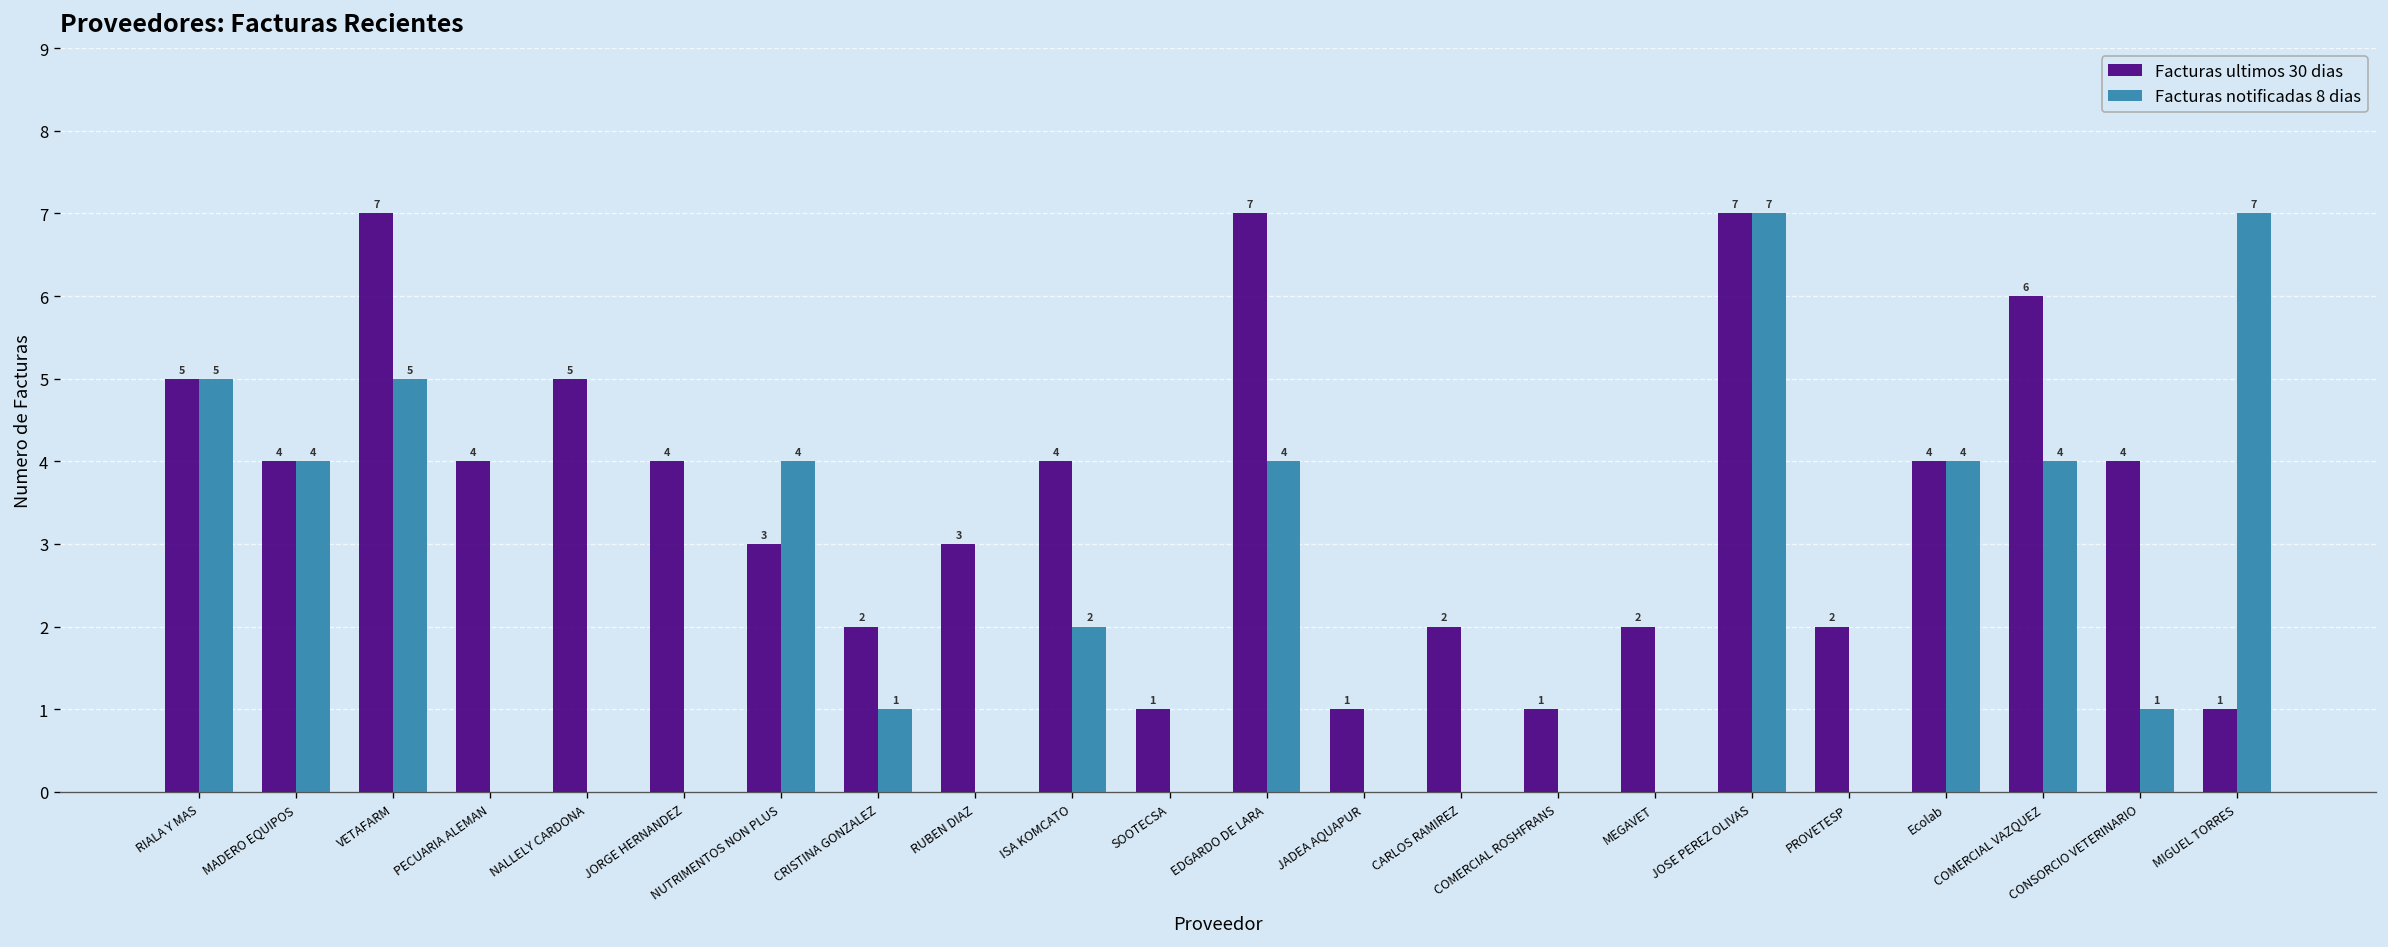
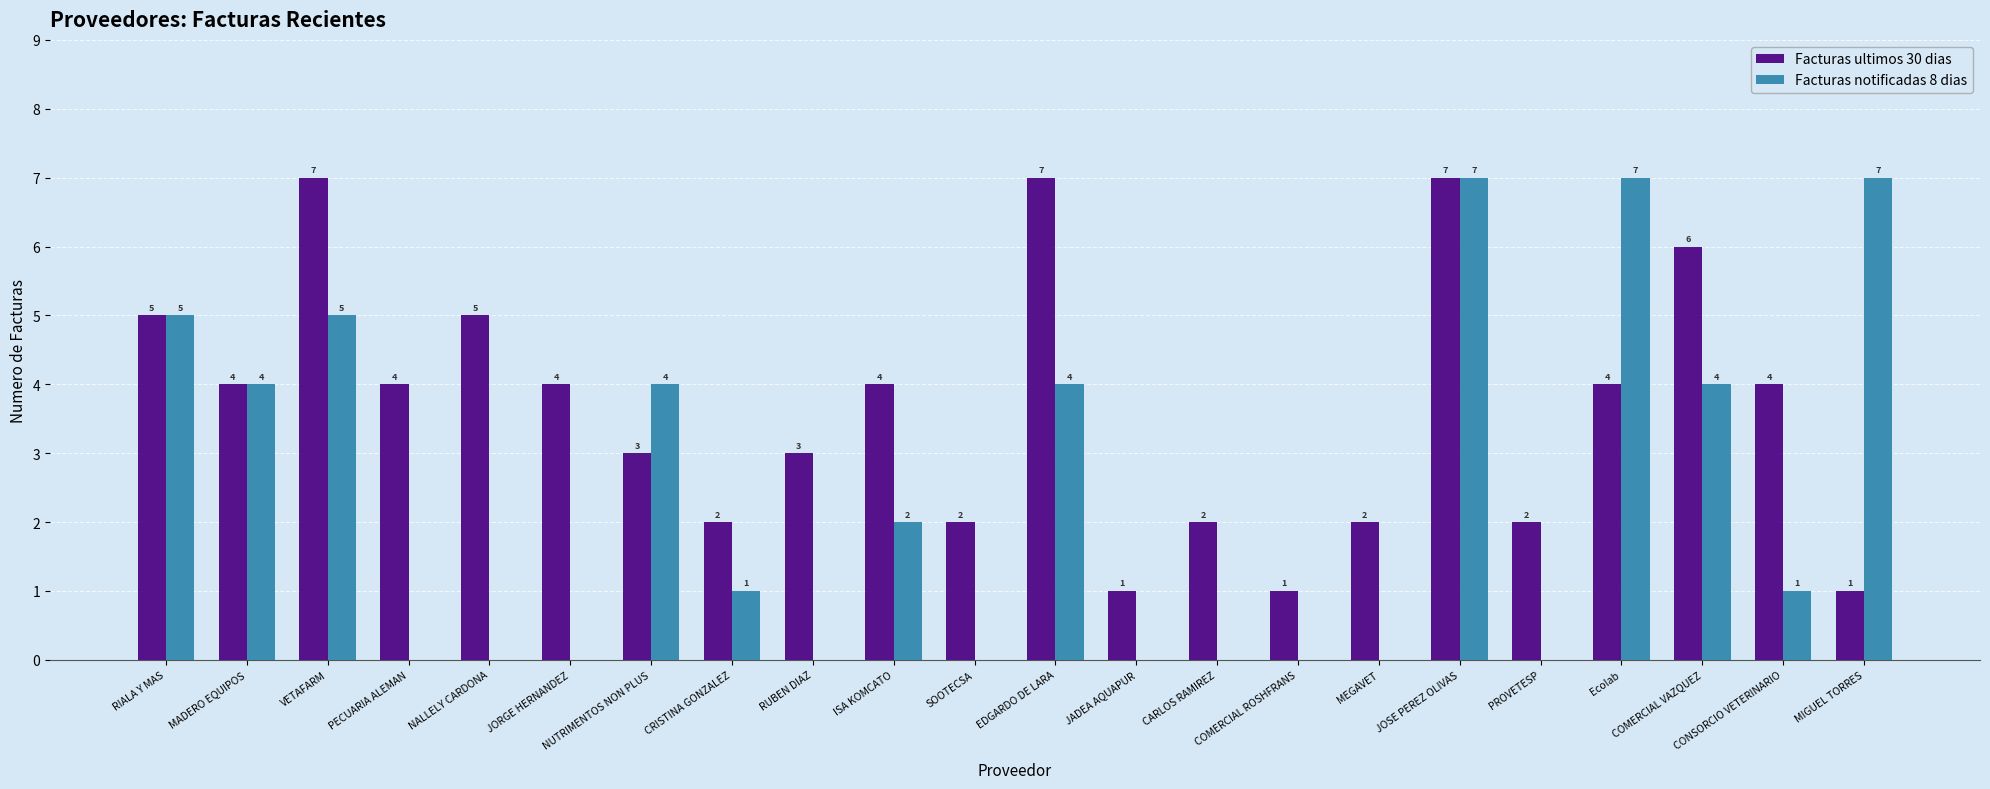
Facturas ultimos 30 dias, SOOTECSA: 1 -> 2
Facturas notificadas 8 dias, Ecolab: 4 -> 7
